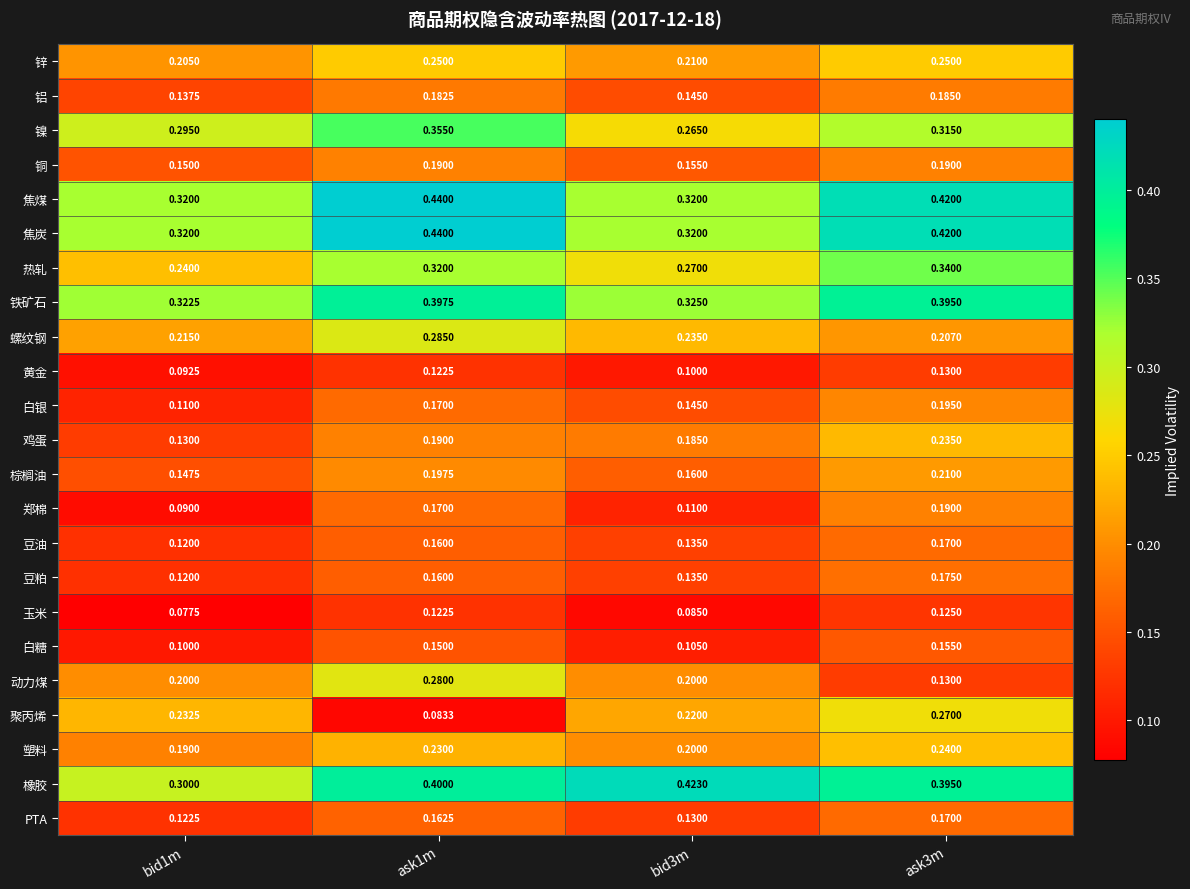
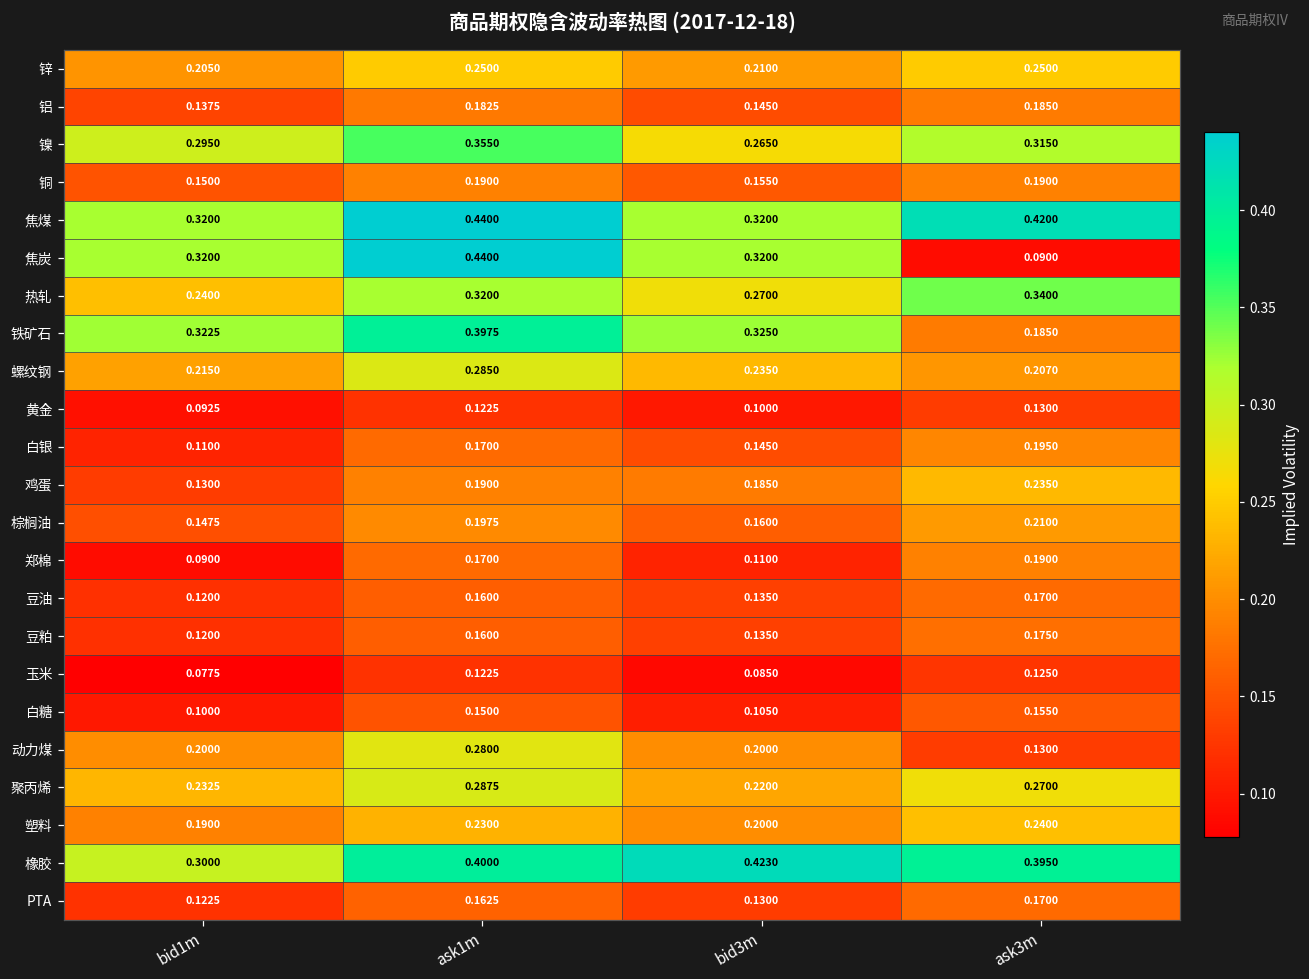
焦炭, ask3m: 0.4200 -> 0.0900
铁矿石, ask3m: 0.3950 -> 0.1850
聚丙烯, ask1m: 0.0833 -> 0.2875
